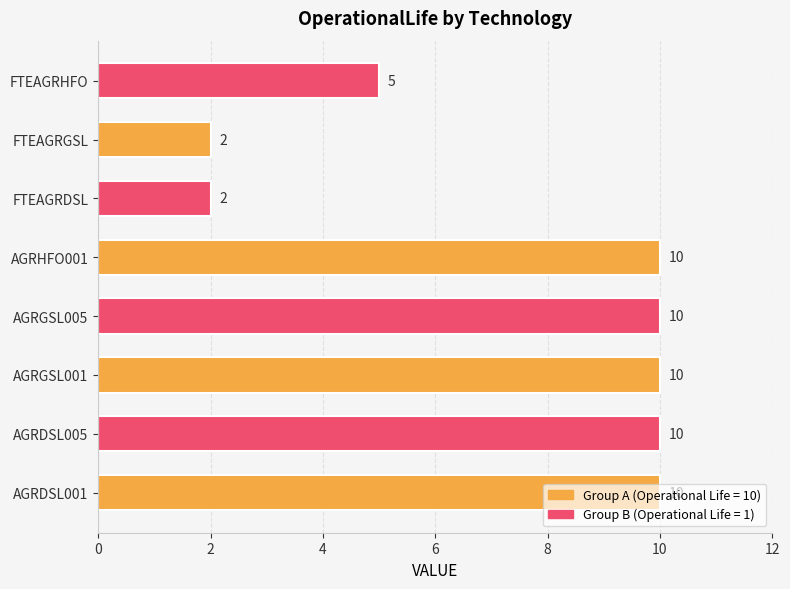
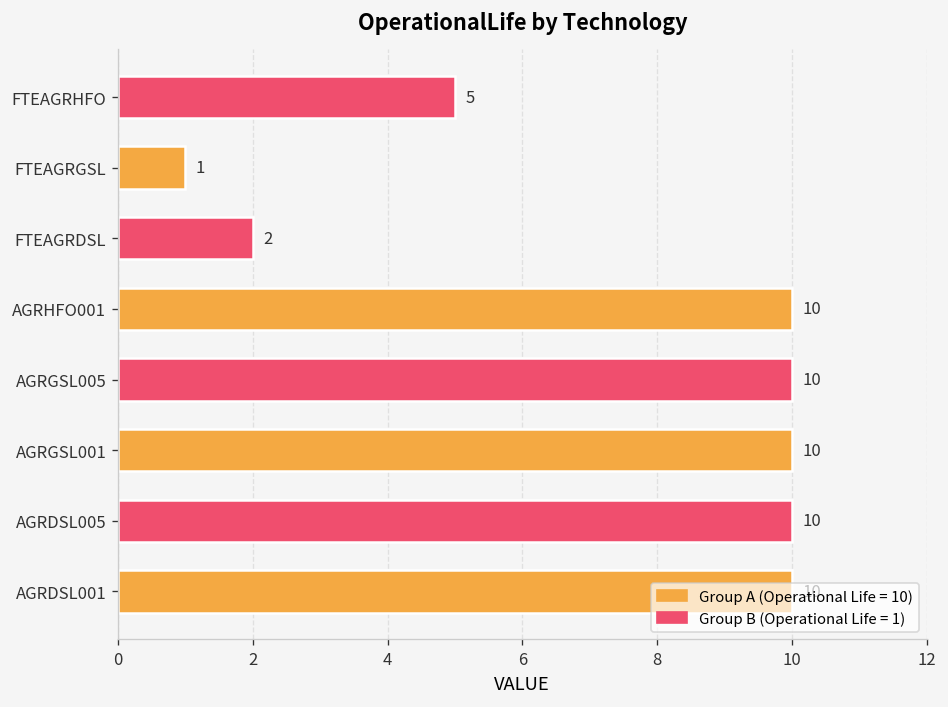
FTEAGRGSL: 2 -> 1
